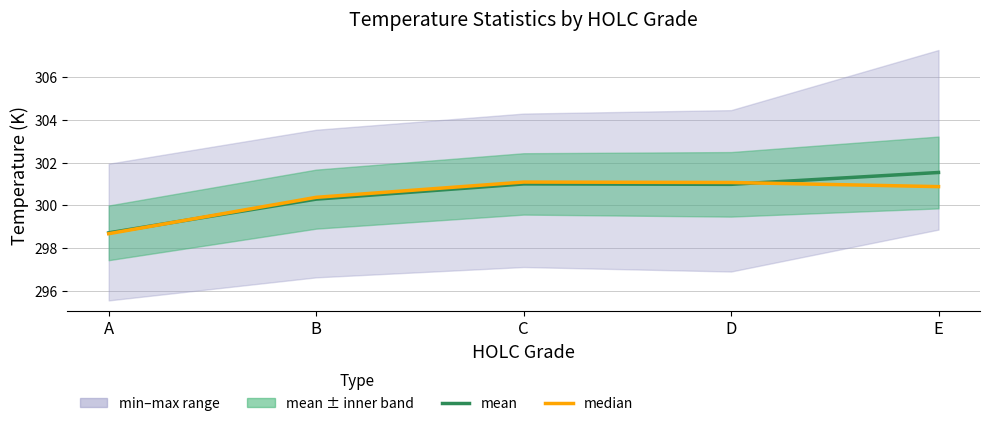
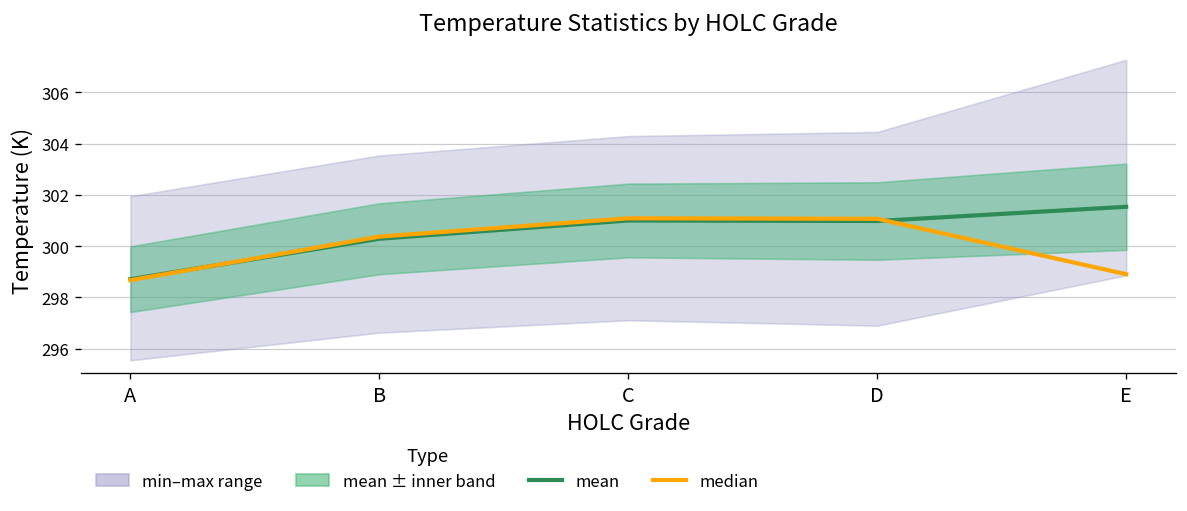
median, E: 300.9 -> 298.9
